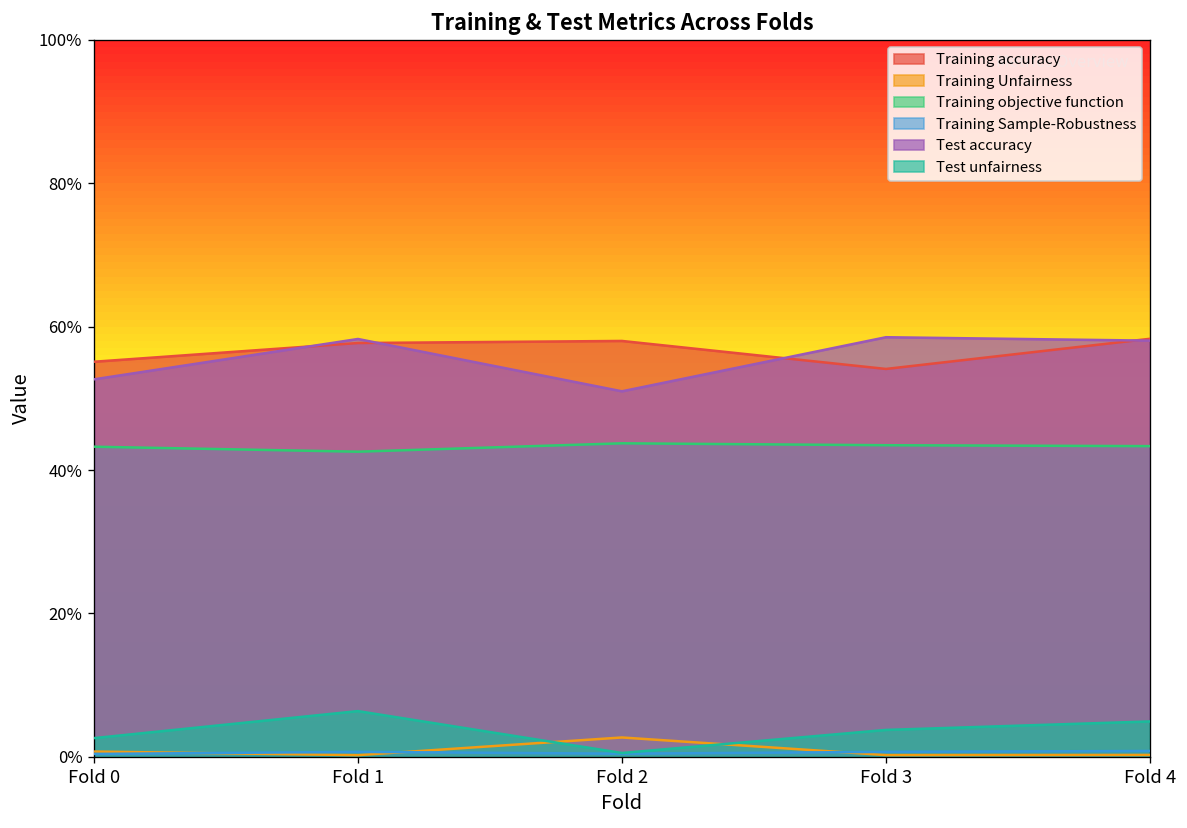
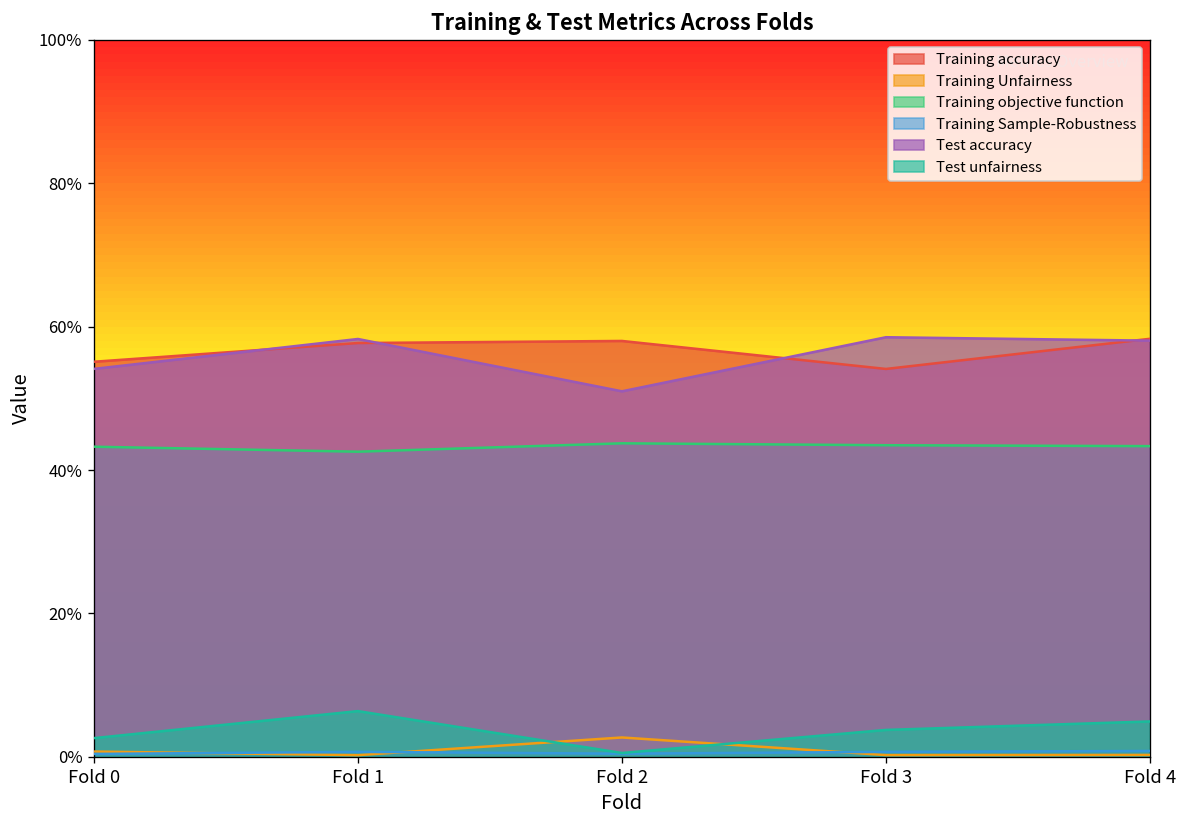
Test accuracy, Fold 0: 53% -> 54%
